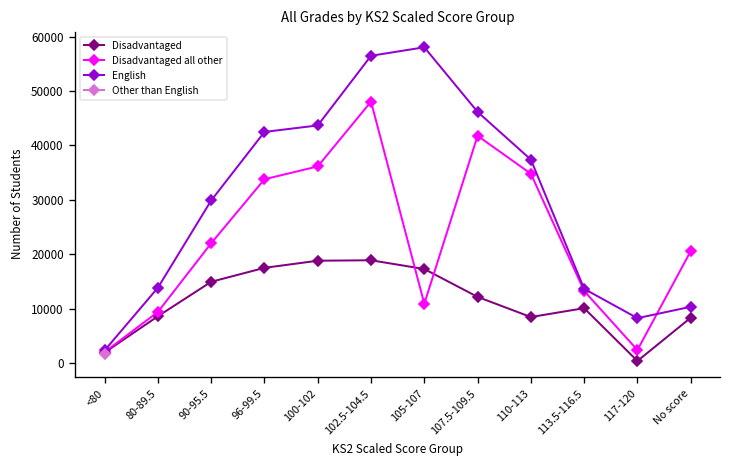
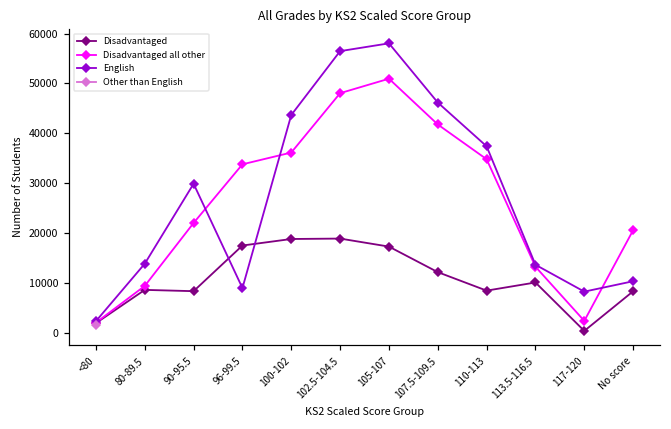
Disadvantaged, 90-95.5: 15000 -> 8000
English, 96-99.5: 42000 -> 9000
Disadvantaged all other, 105-107: 11000 -> 51000
